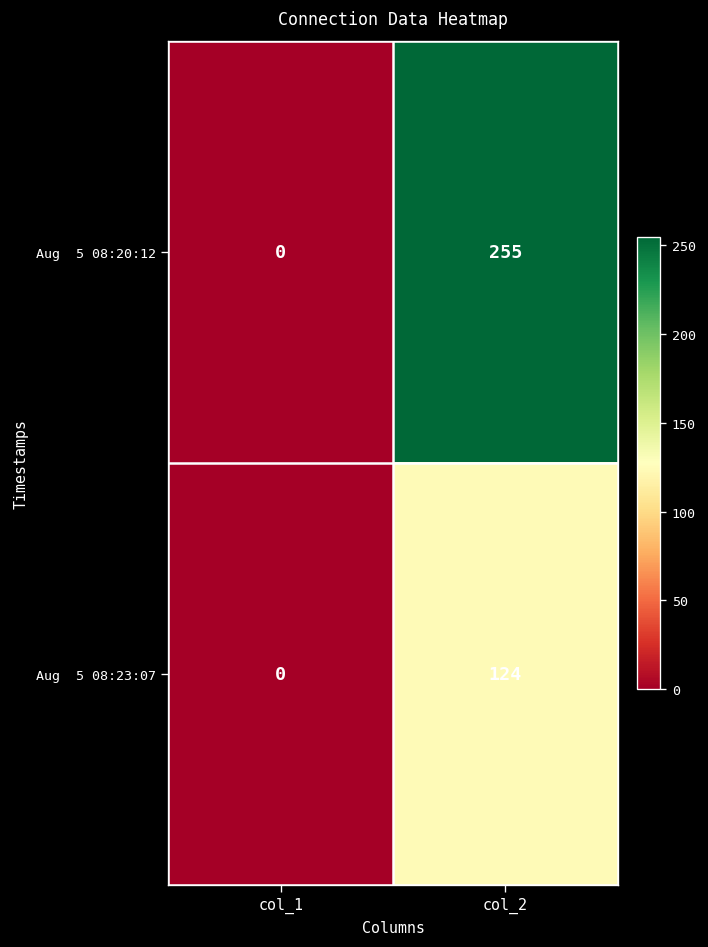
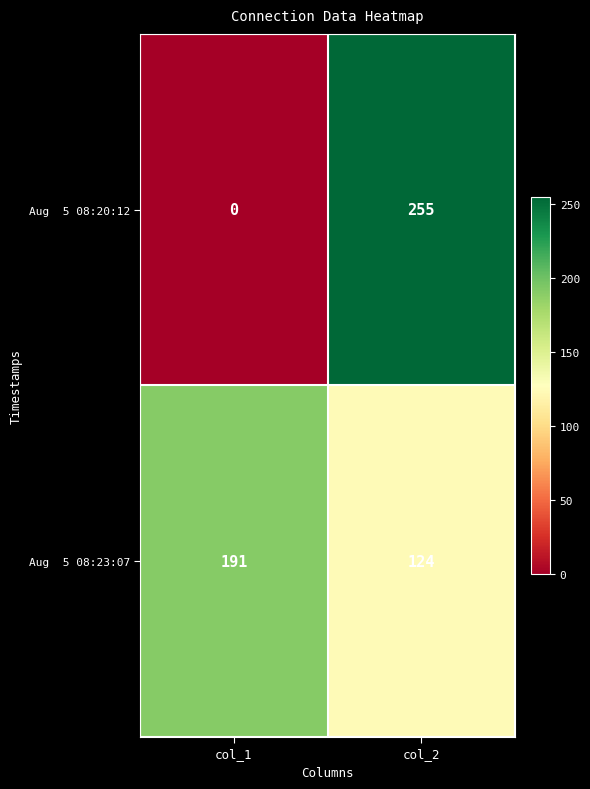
Aug 5 08:23:07, col_1: 0 -> 191
